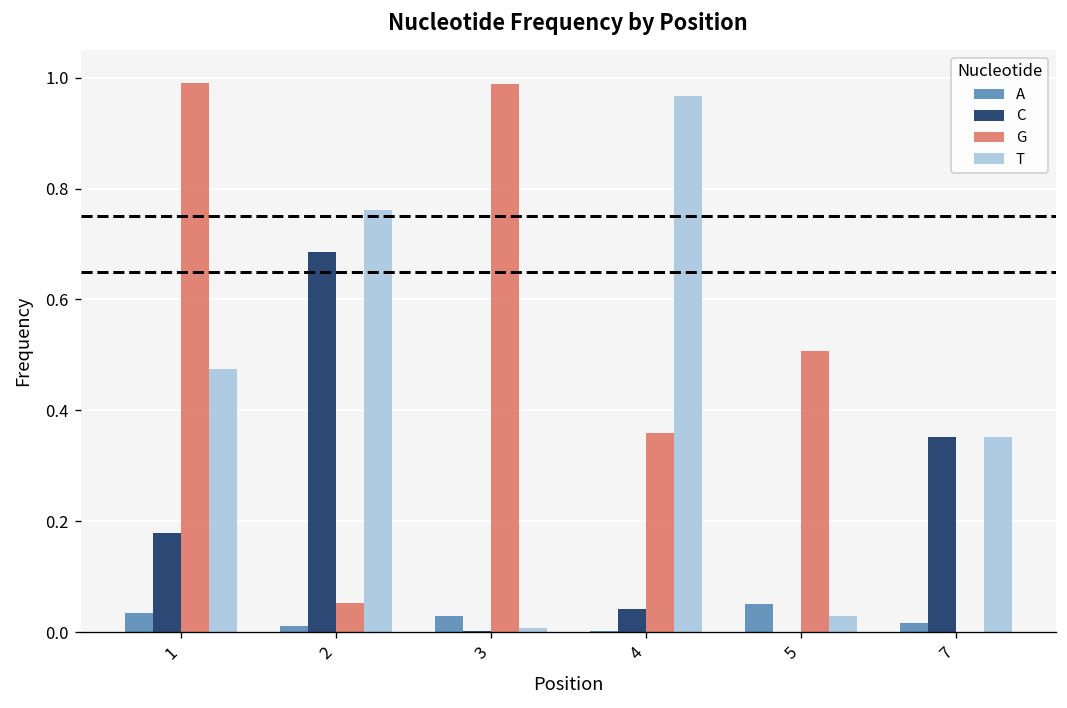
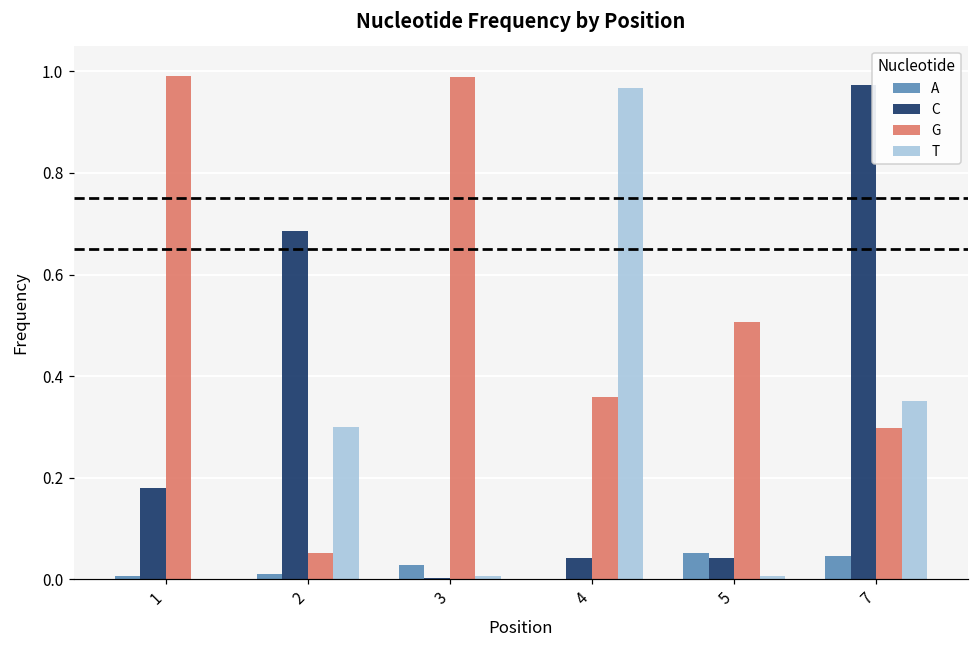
A, 1: 0.03 -> 0.01
T, 1: 0.47 -> 0.00
T, 2: 0.76 -> 0.30
C, 5: 0.00 -> 0.04
T, 5: 0.03 -> 0.01
A, 7: 0.02 -> 0.05
C, 7: 0.35 -> 0.97
G, 7: 0.00 -> 0.30
